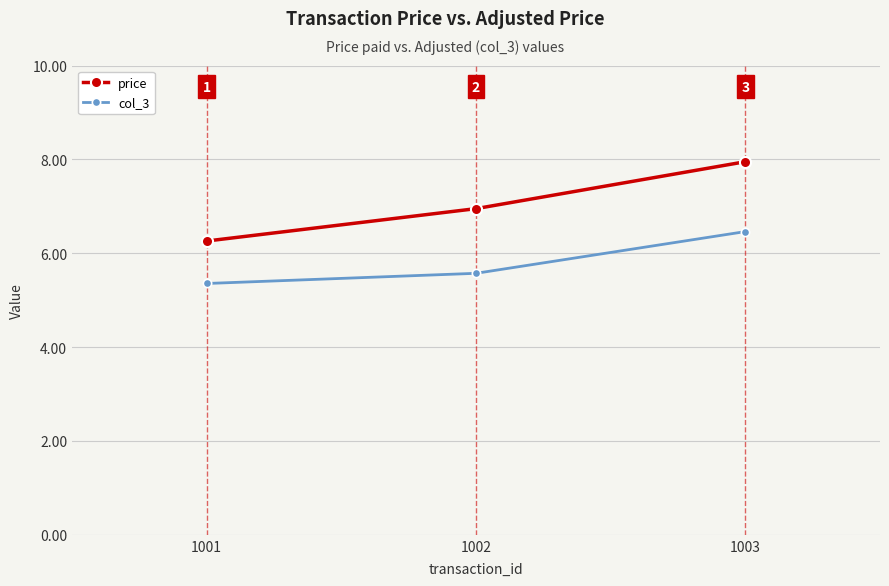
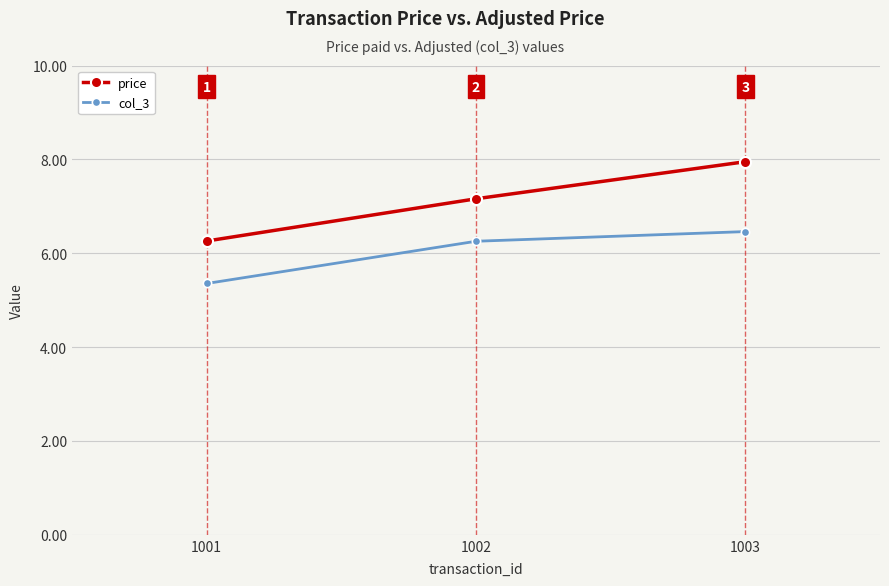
price, 1002: 7.0 -> 7.2
col_3, 1002: 5.6 -> 6.3
